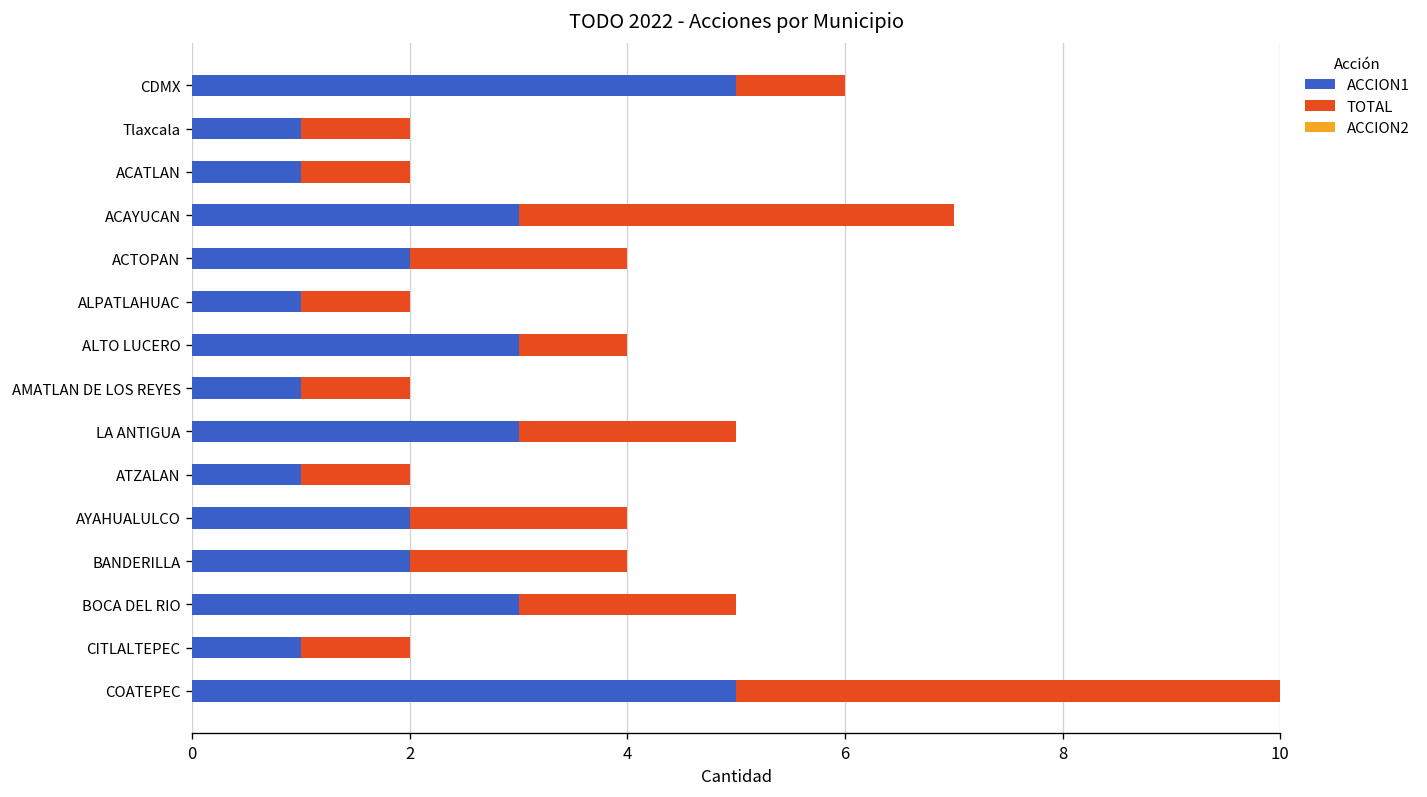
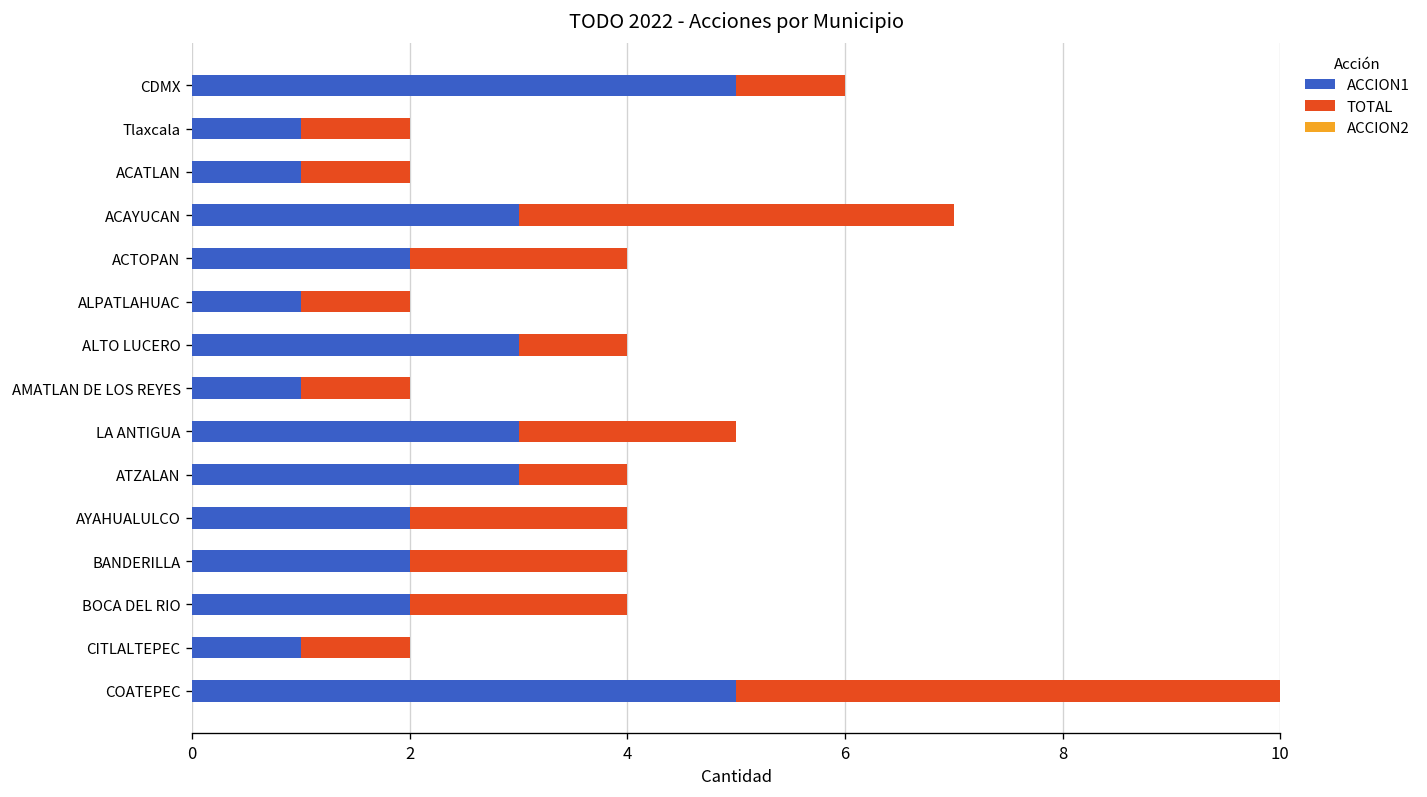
ACCION1, ATZALAN: 1 -> 3
ACCION1, BOCA DEL RIO: 3 -> 2
